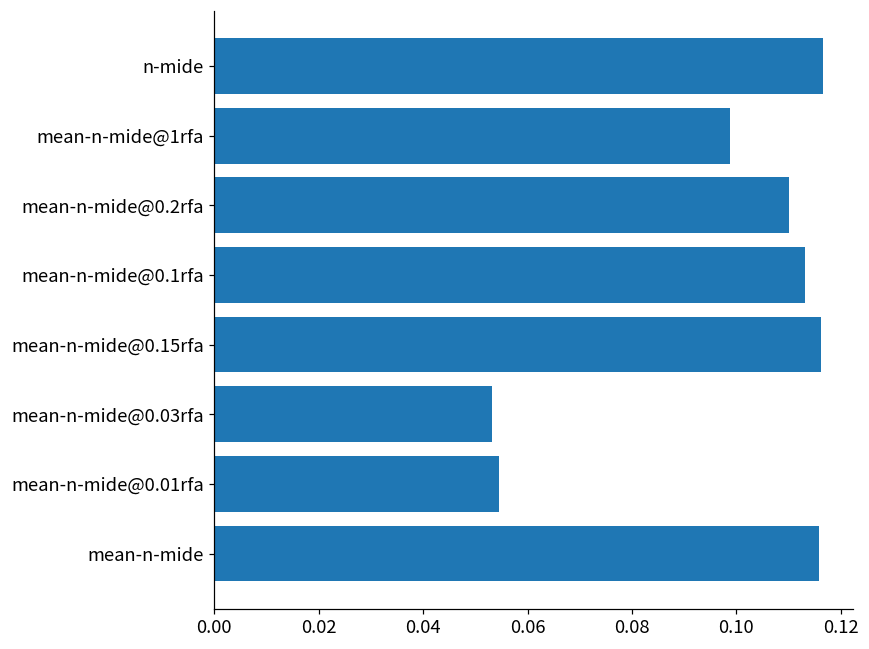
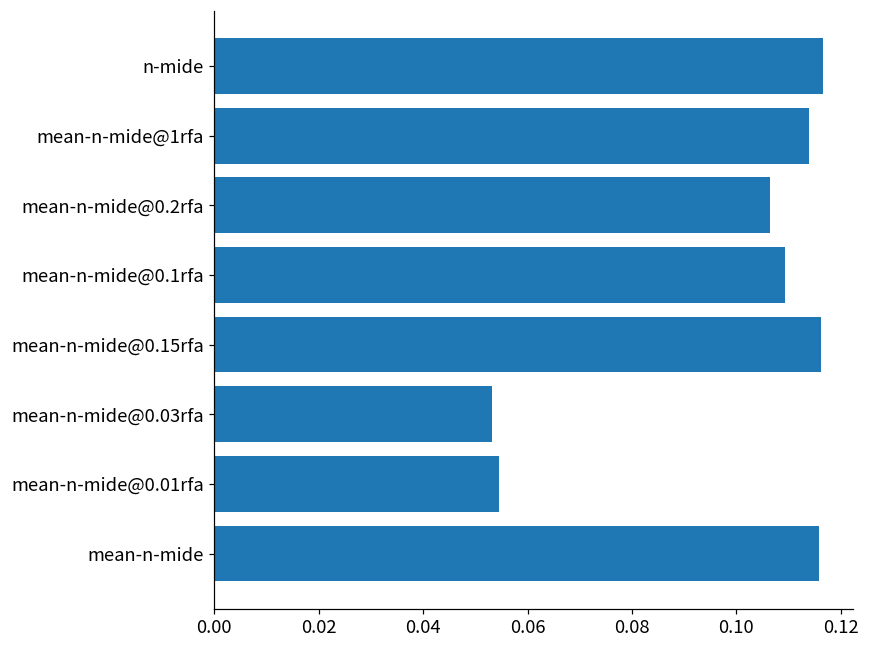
mean-n-mide@1rfa: 0.099 -> 0.114
mean-n-mide@0.2rfa: 0.110 -> 0.106
mean-n-mide@0.1rfa: 0.113 -> 0.109
